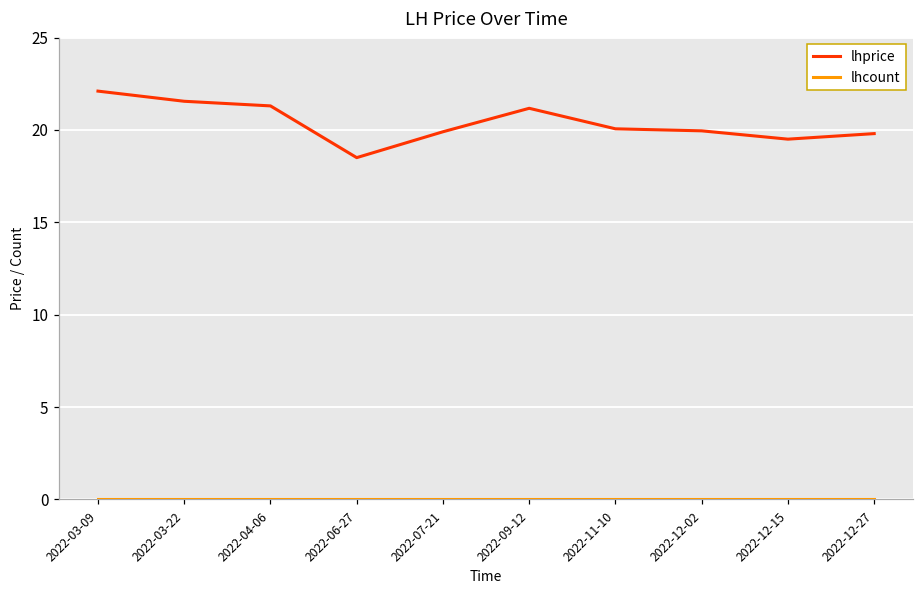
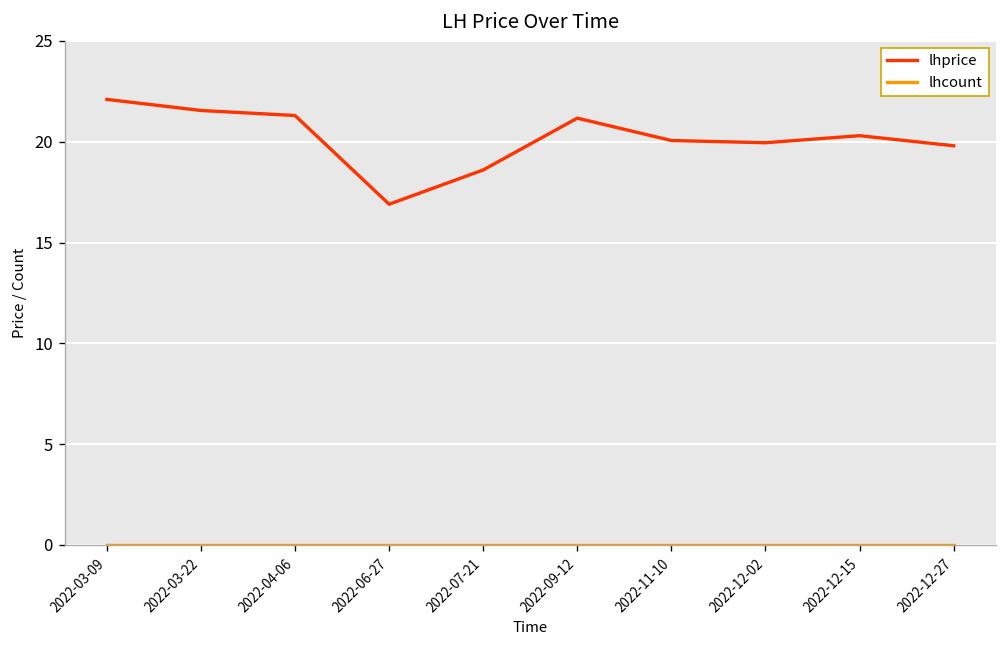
lhprice, 2022-06-27: 18.5 -> 16.9
lhprice, 2022-07-21: 19.9 -> 18.6
lhprice, 2022-12-15: 19.5 -> 20.3
